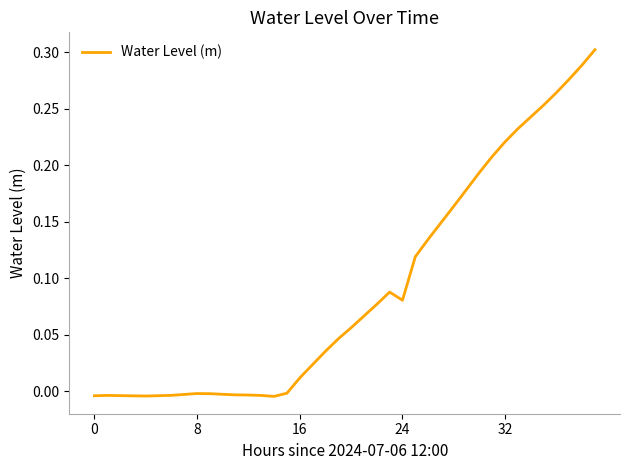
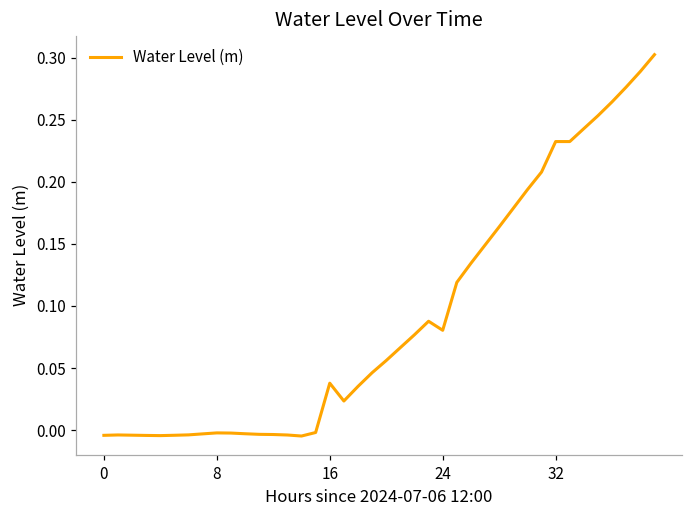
16: 0.012 -> 0.038
32: 0.221 -> 0.232
